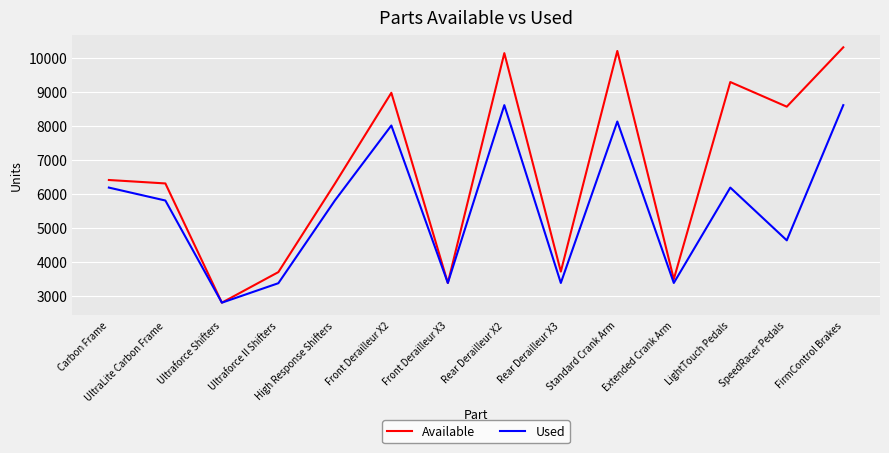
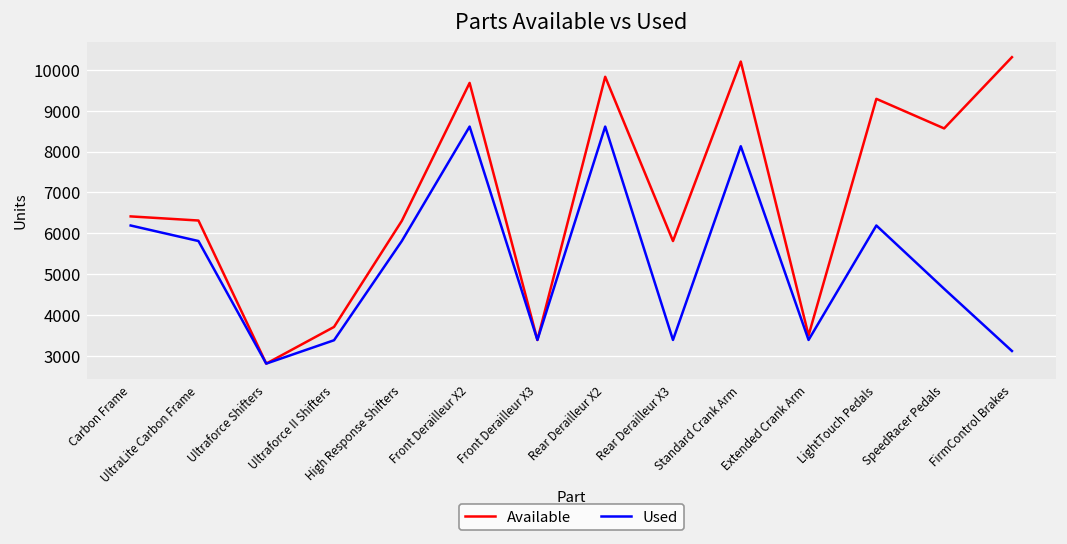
Available, Front Derailleur X2: 9000 -> 9700
Used, Front Derailleur X2: 8000 -> 8600
Available, Rear Derailleur X2: 10100 -> 9800
Available, Rear Derailleur X3: 3700 -> 5800
Used, FirmControl Brakes: 8600 -> 3100
